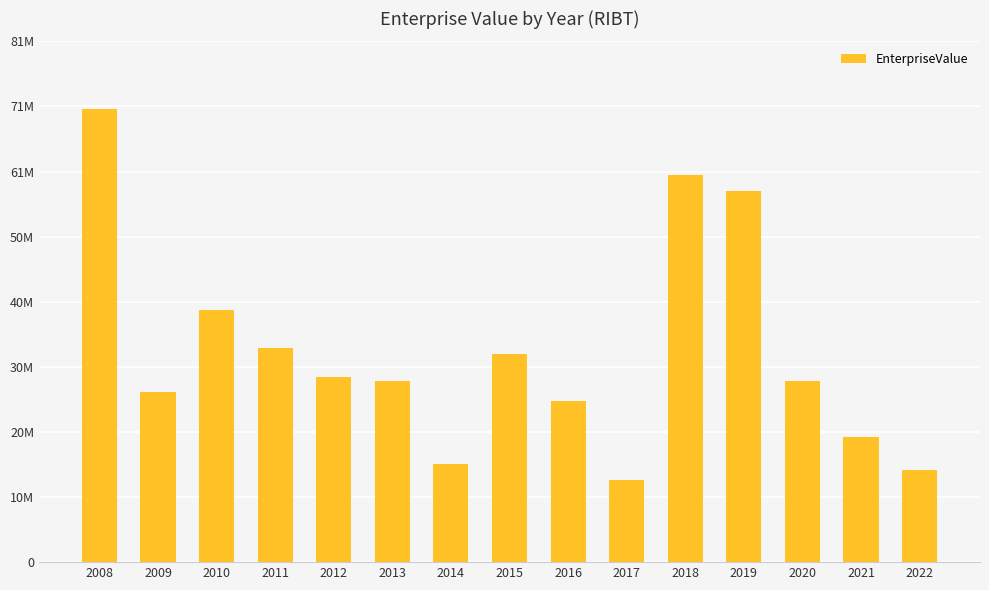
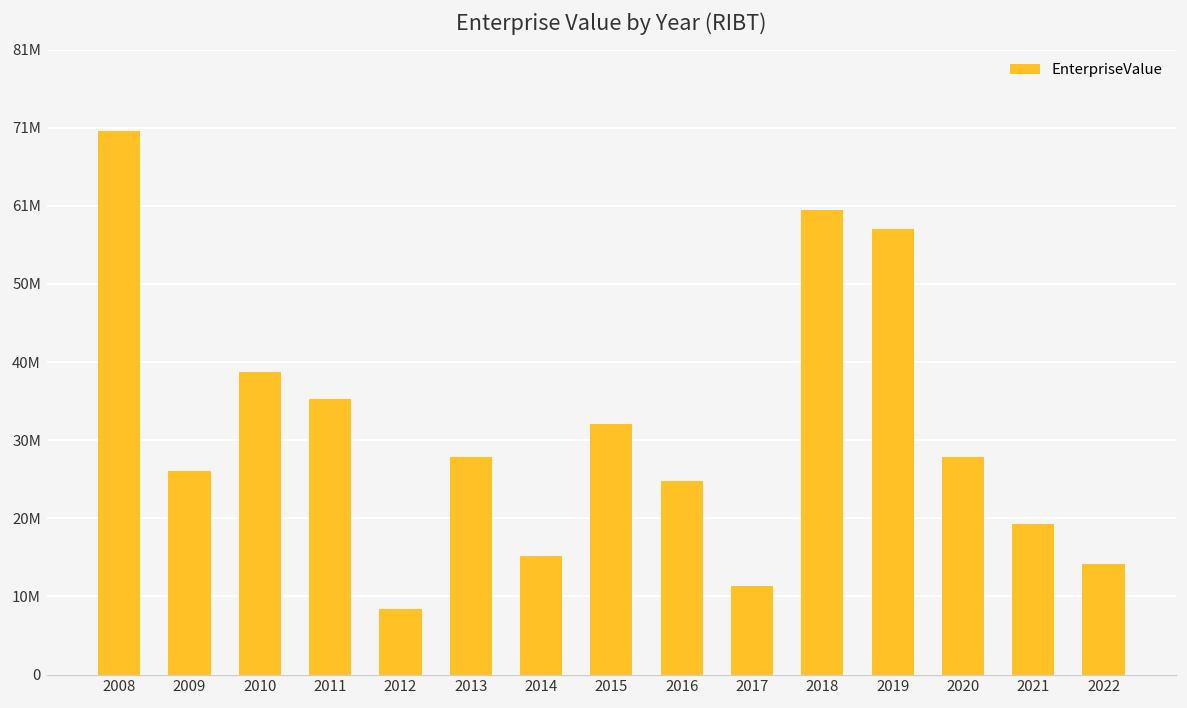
2011: 33000000 -> 36000000
2012: 29000000 -> 8000000
2017: 13000000 -> 11000000
